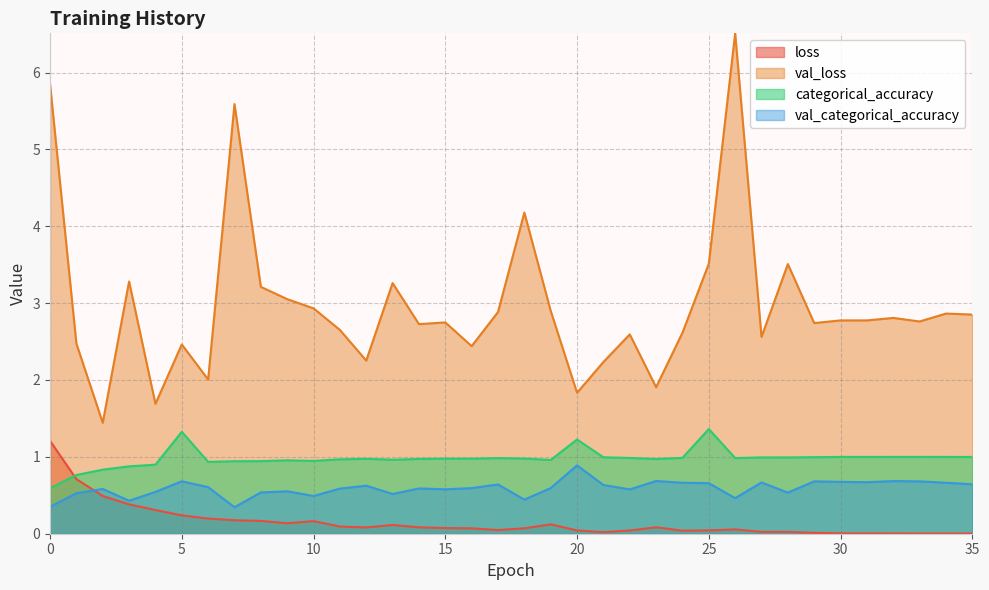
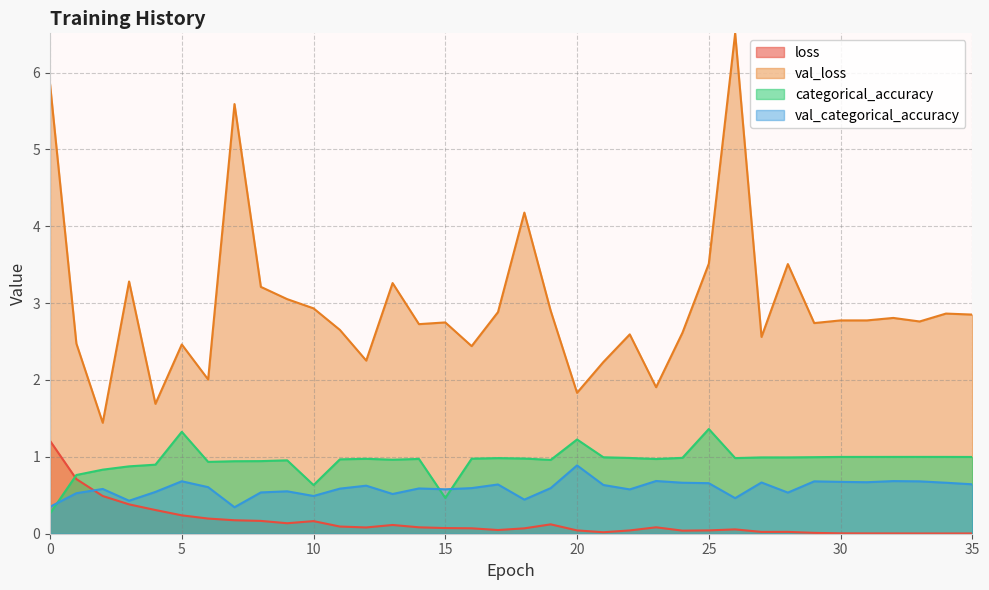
categorical_accuracy, 0: 0.6 -> 0.3
categorical_accuracy, 10: 0.9 -> 0.6
categorical_accuracy, 15: 1.0 -> 0.5
